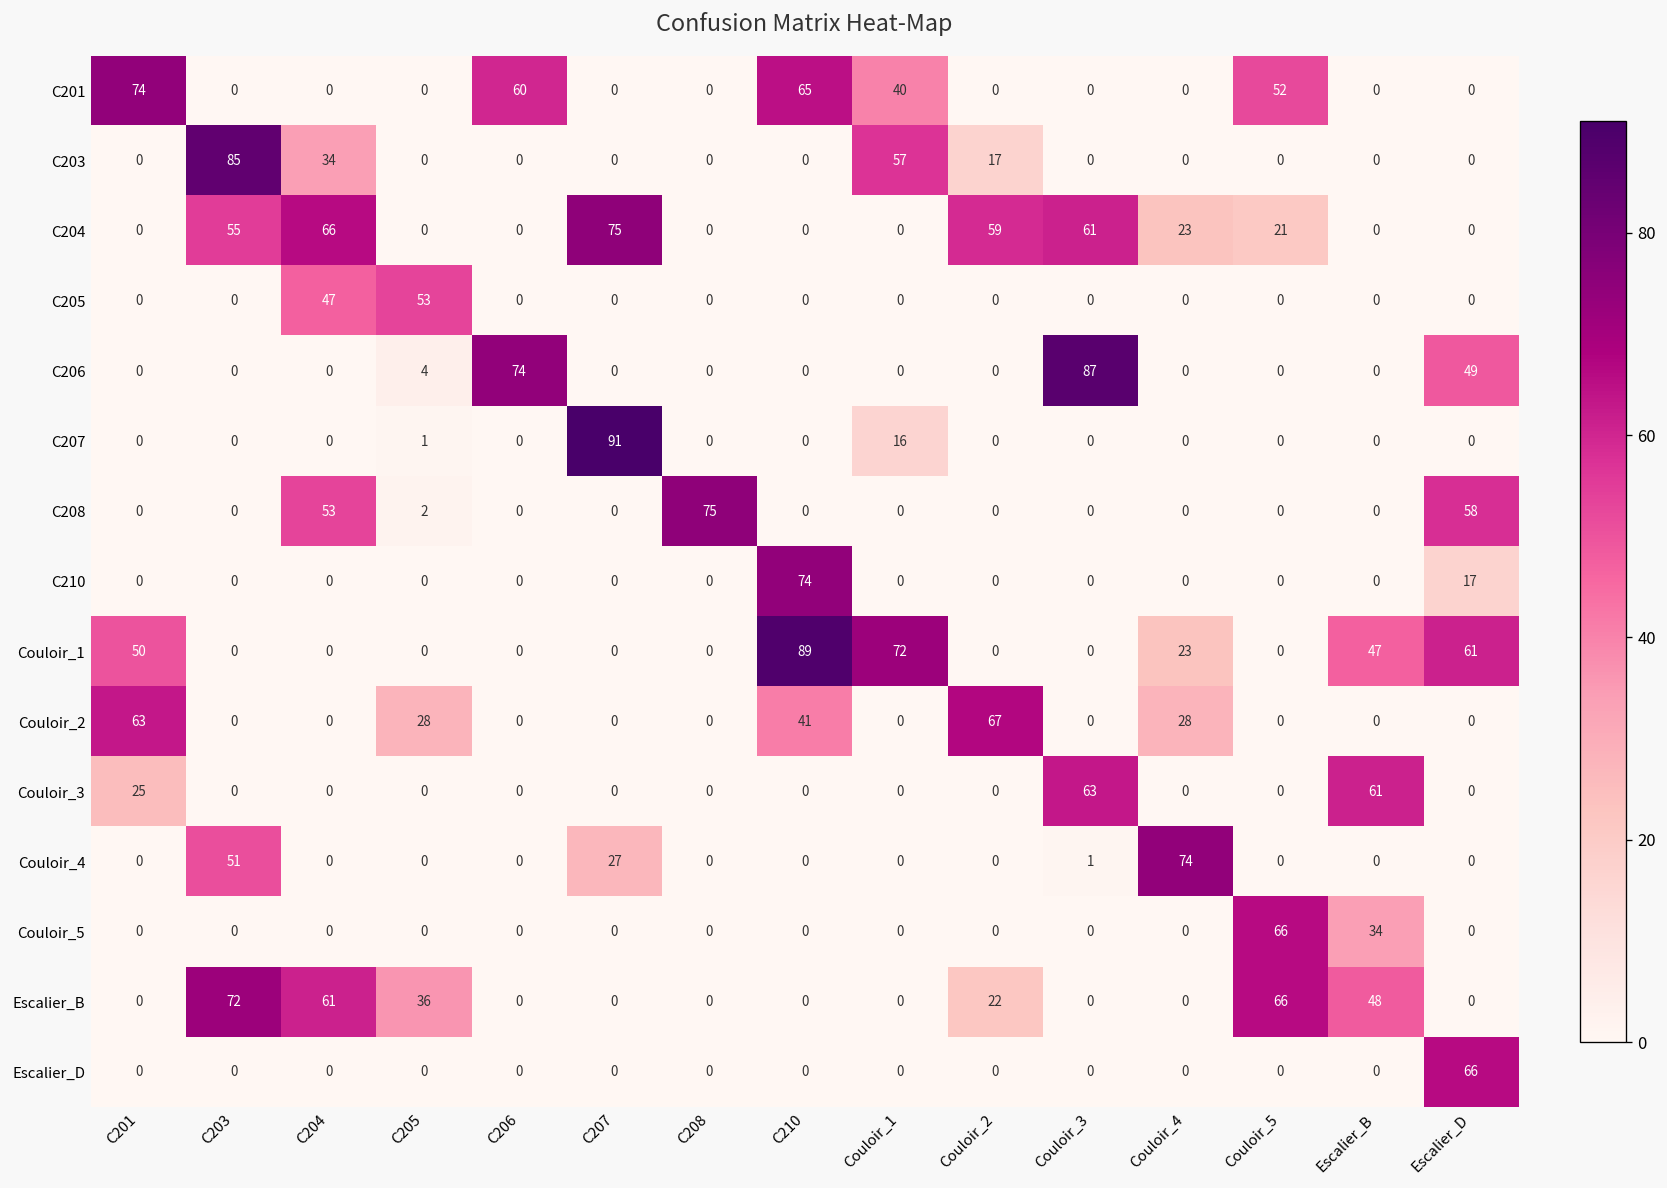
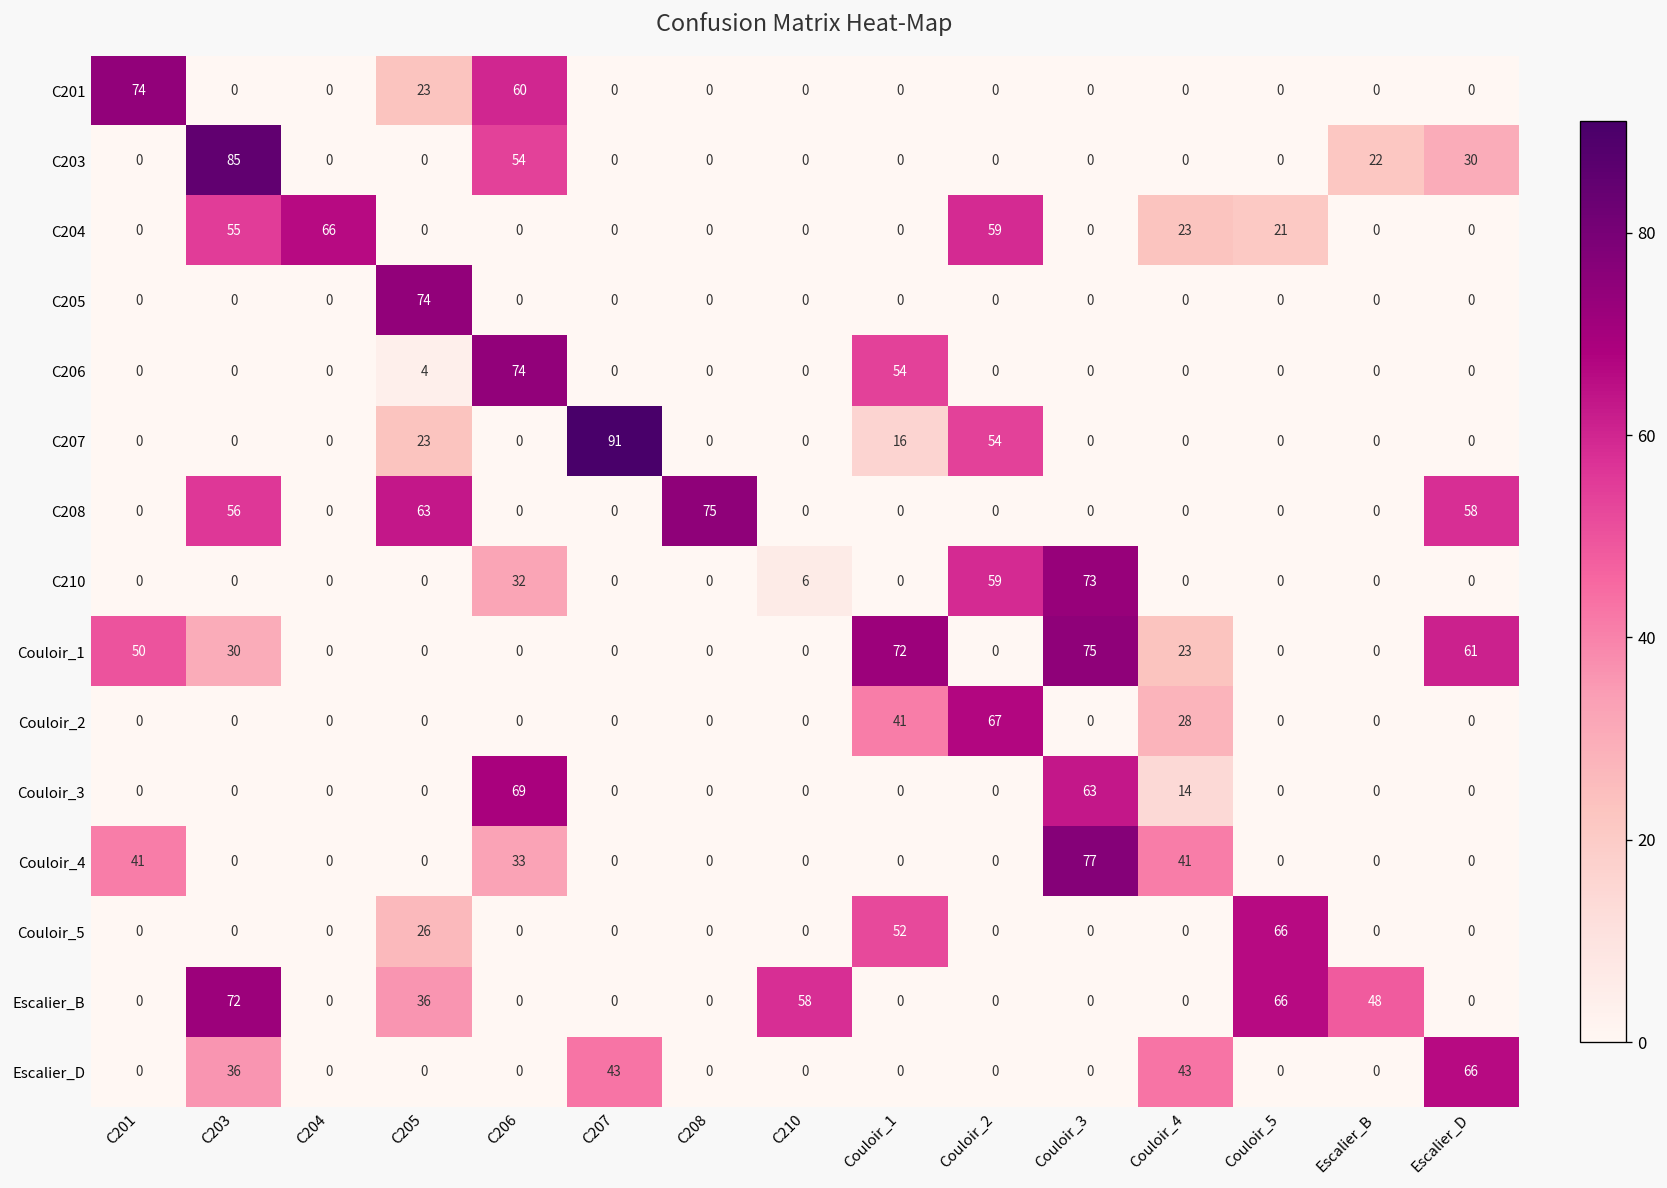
C201, C205: 0 -> 23
C201, C210: 65 -> 0
C201, Couloir_1: 40 -> 0
C201, Couloir_5: 52 -> 0
C203, C204: 34 -> 0
C203, C206: 0 -> 54
C203, Couloir_1: 57 -> 0
C203, Couloir_2: 17 -> 0
C203, Escalier_B: 0 -> 22
C203, Escalier_D: 0 -> 30
C204, C207: 75 -> 0
C204, Couloir_3: 61 -> 0
C205, C204: 47 -> 0
C205, C205: 53 -> 74
C206, Couloir_1: 0 -> 54
C206, Couloir_3: 87 -> 0
C206, Escalier_D: 49 -> 0
C207, C205: 1 -> 23
C207, Couloir_2: 0 -> 54
C208, C203: 0 -> 56
C208, C204: 53 -> 0
C208, C205: 2 -> 63
C210, C206: 0 -> 32
C210, C210: 74 -> 6
C210, Couloir_2: 0 -> 59
C210, Couloir_3: 0 -> 73
C210, Escalier_D: 17 -> 0
Couloir_1, C203: 0 -> 30
Couloir_1, C210: 89 -> 0
Couloir_1, Couloir_3: 0 -> 75
Couloir_1, Escalier_B: 47 -> 0
Couloir_2, C201: 63 -> 0
Couloir_2, C205: 28 -> 0
Couloir_2, C210: 41 -> 0
Couloir_2, Couloir_1: 0 -> 41
Couloir_3, C201: 25 -> 0
Couloir_3, C206: 0 -> 69
Couloir_3, Couloir_4: 0 -> 14
Couloir_3, Escalier_B: 61 -> 0
Couloir_4, C201: 0 -> 41
Couloir_4, C203: 51 -> 0
Couloir_4, C206: 0 -> 33
Couloir_4, C207: 27 -> 0
Couloir_4, Couloir_3: 1 -> 77
Couloir_4, Couloir_4: 74 -> 41
Couloir_5, C205: 0 -> 26
Couloir_5, Couloir_1: 0 -> 52
Couloir_5, Escalier_B: 34 -> 0
Escalier_B, C204: 61 -> 0
Escalier_B, C210: 0 -> 58
Escalier_B, Couloir_2: 22 -> 0
Escalier_D, C203: 0 -> 36
Escalier_D, C207: 0 -> 43
Escalier_D, Couloir_4: 0 -> 43
